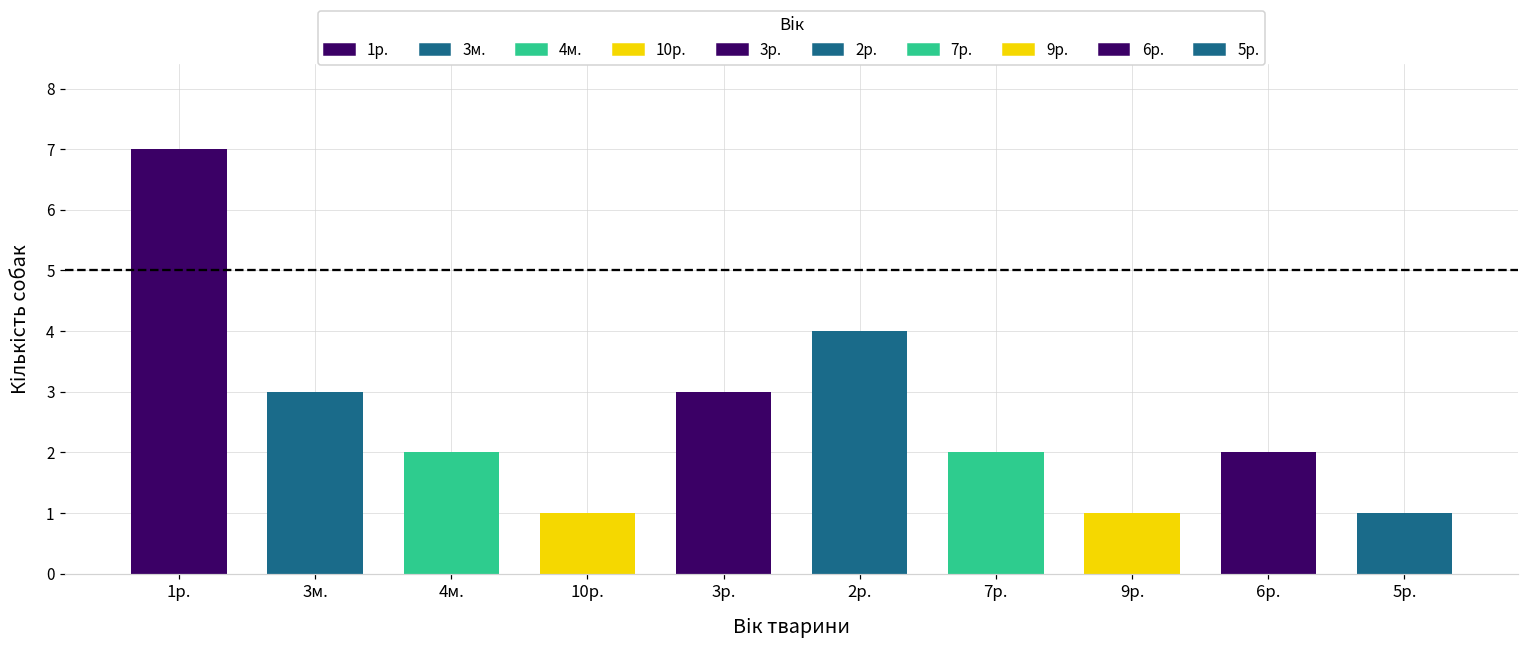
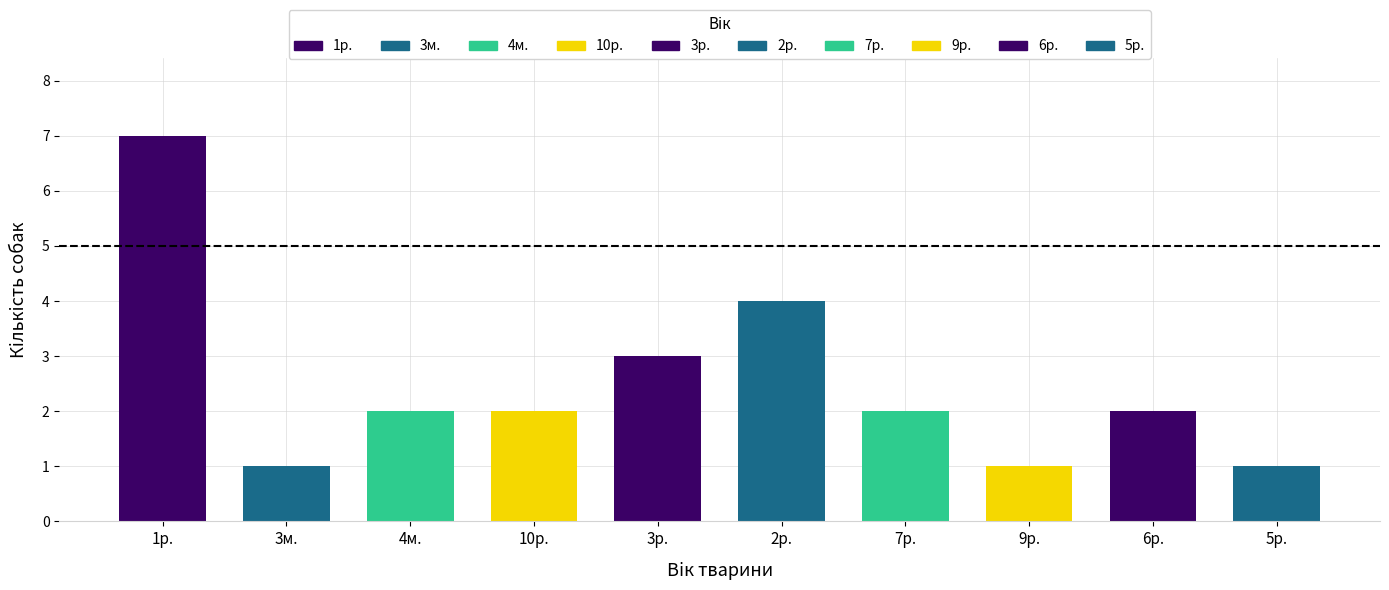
3м.: 3 -> 1
10р.: 1 -> 2
